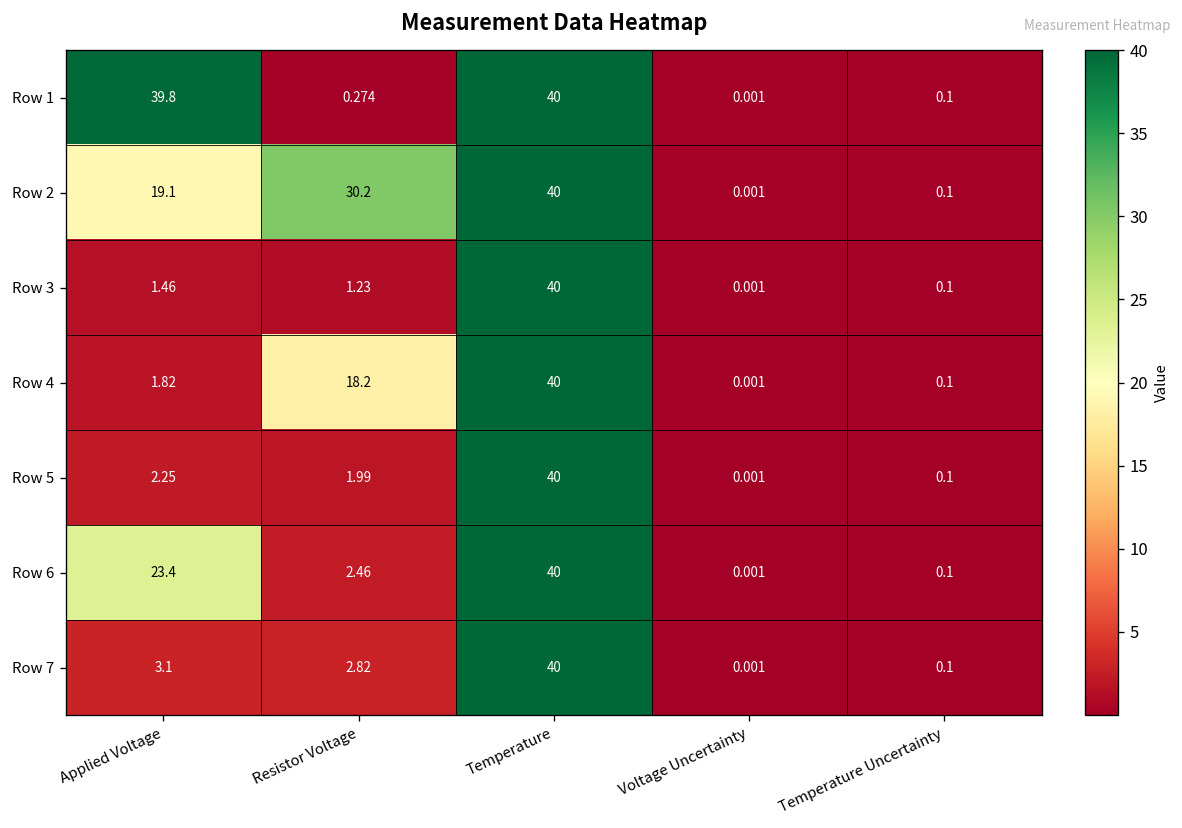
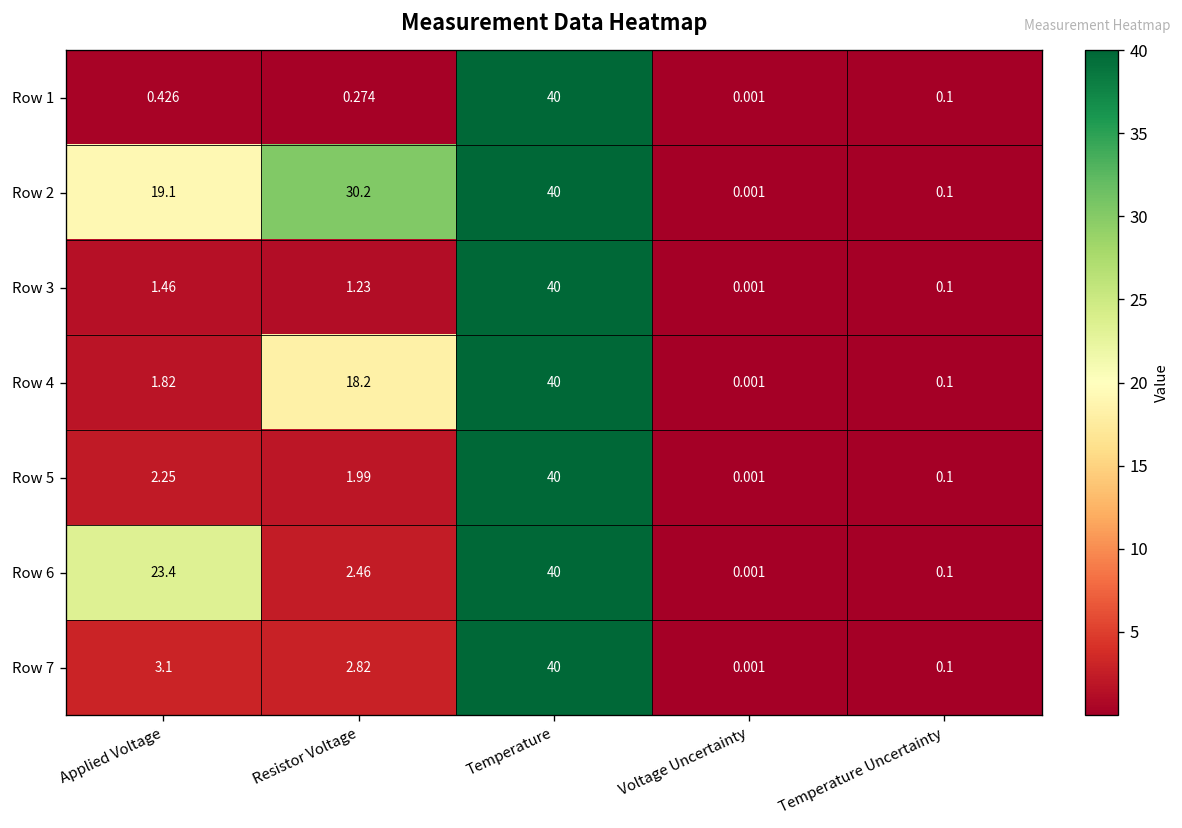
Row 1, Applied Voltage: 39.8 -> 0.426
